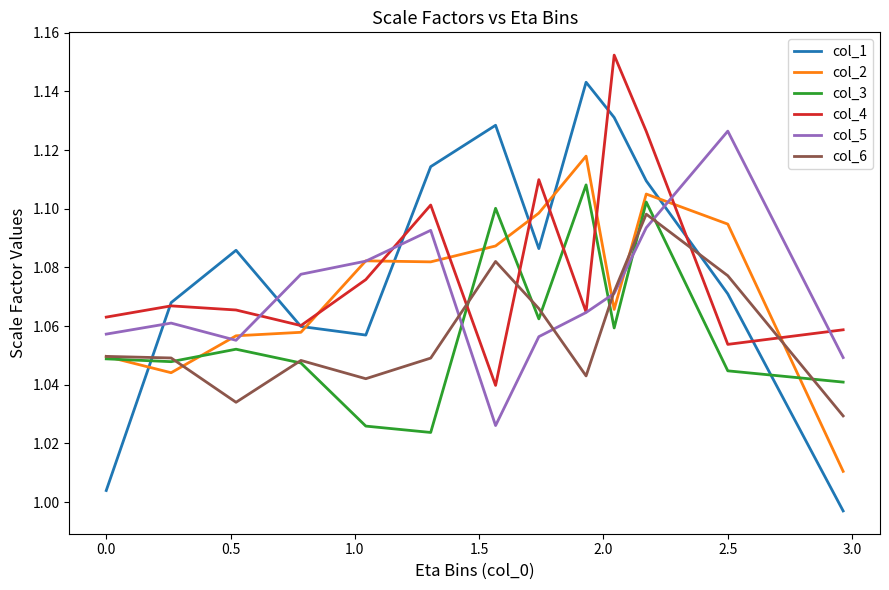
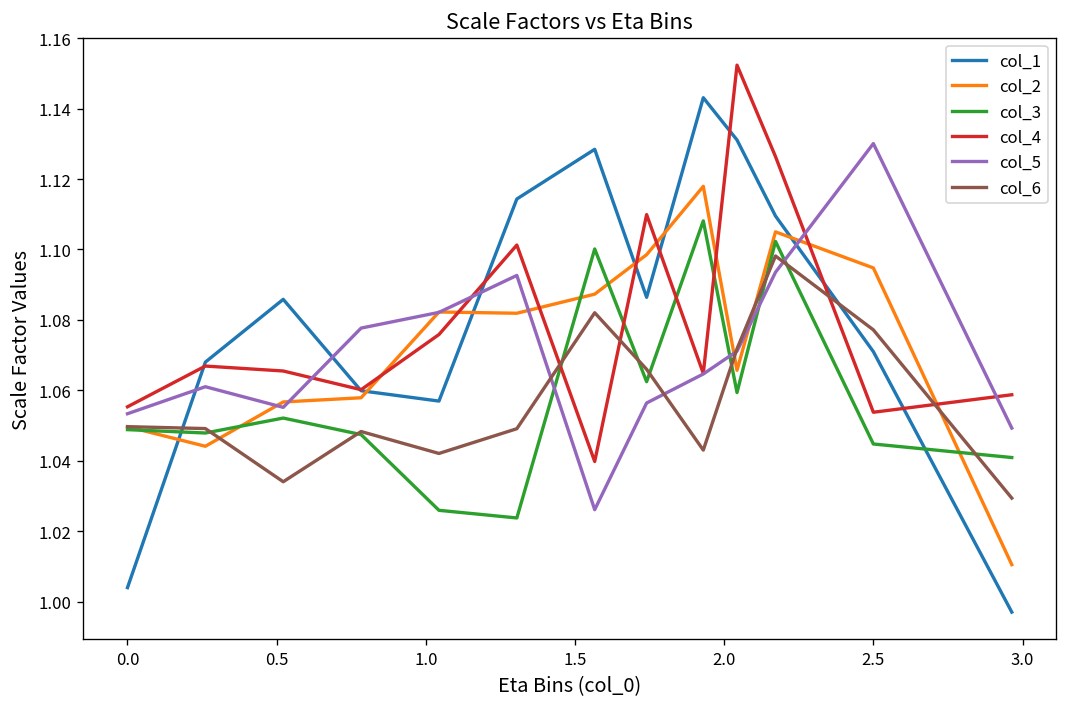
col_4, 0.0: 1.063 -> 1.055
col_5, 0.0: 1.057 -> 1.053
col_5, 2.5: 1.126 -> 1.130
